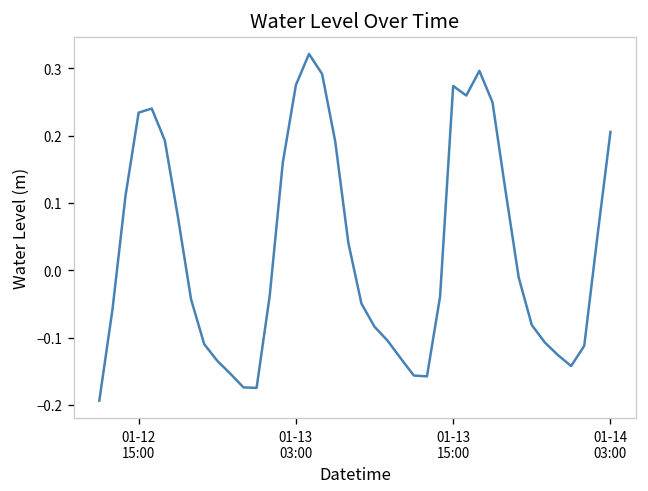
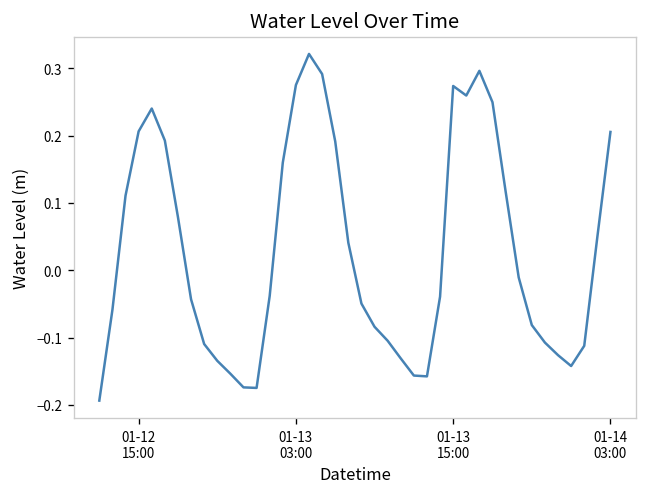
01-12 15:00: 0.23 -> 0.21
